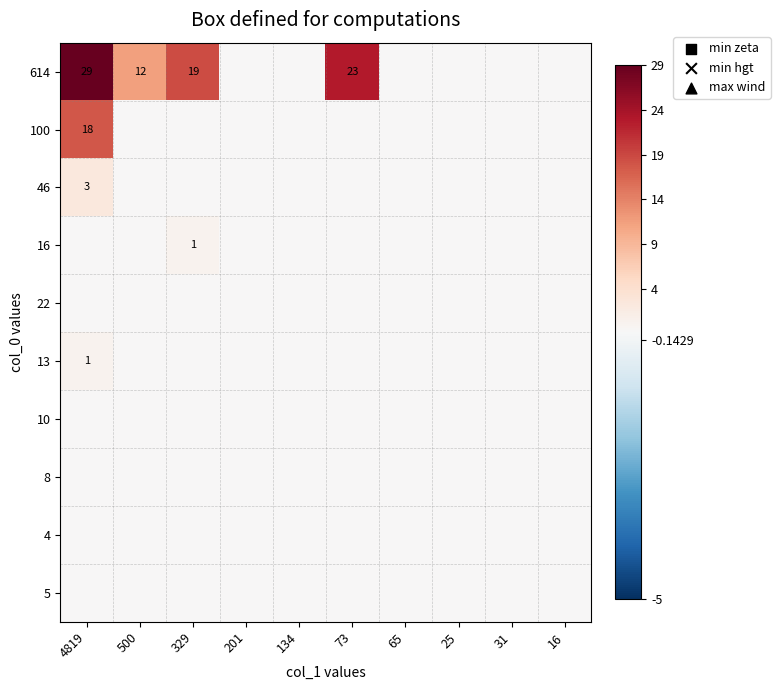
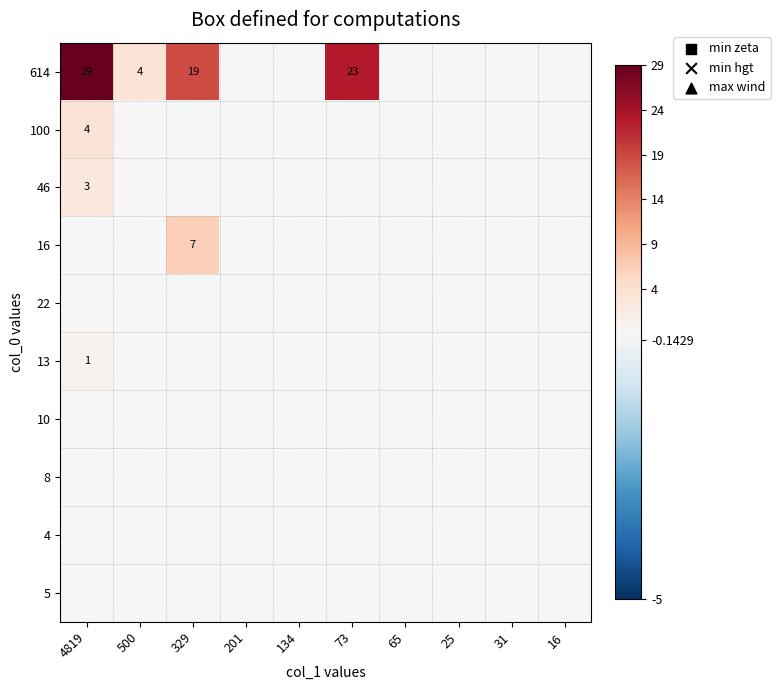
614, 500: 12 -> 4
100, 4819: 18 -> 4
16, 329: 1 -> 7
